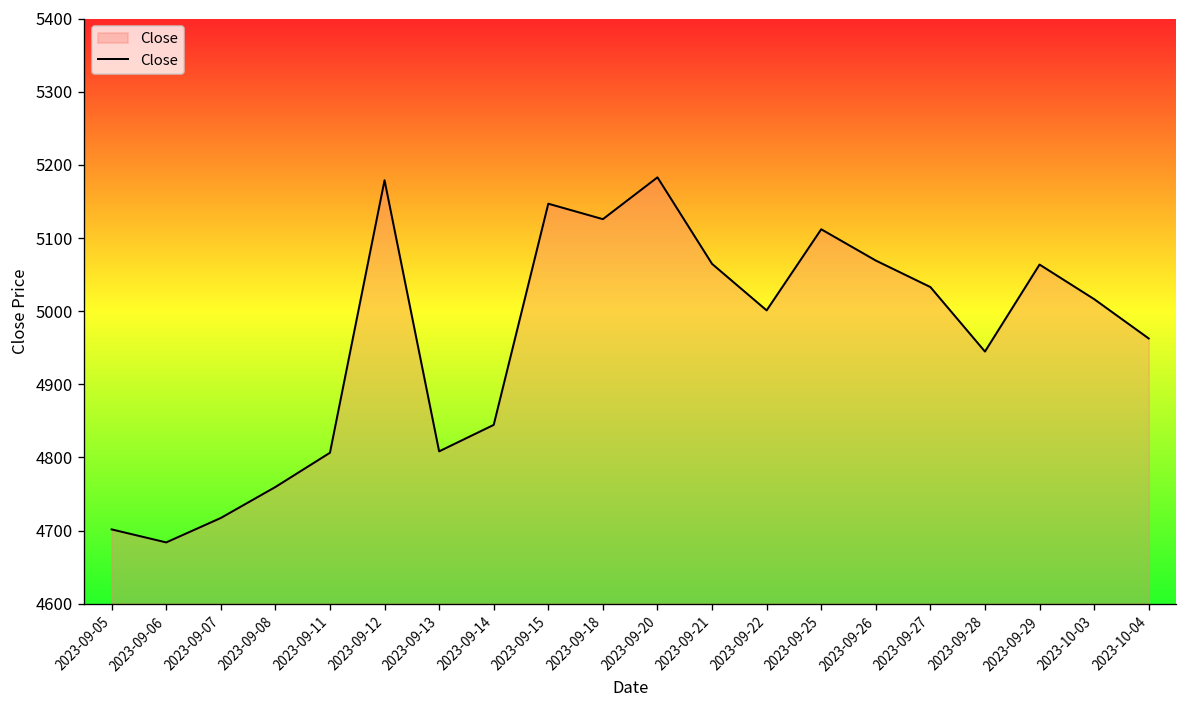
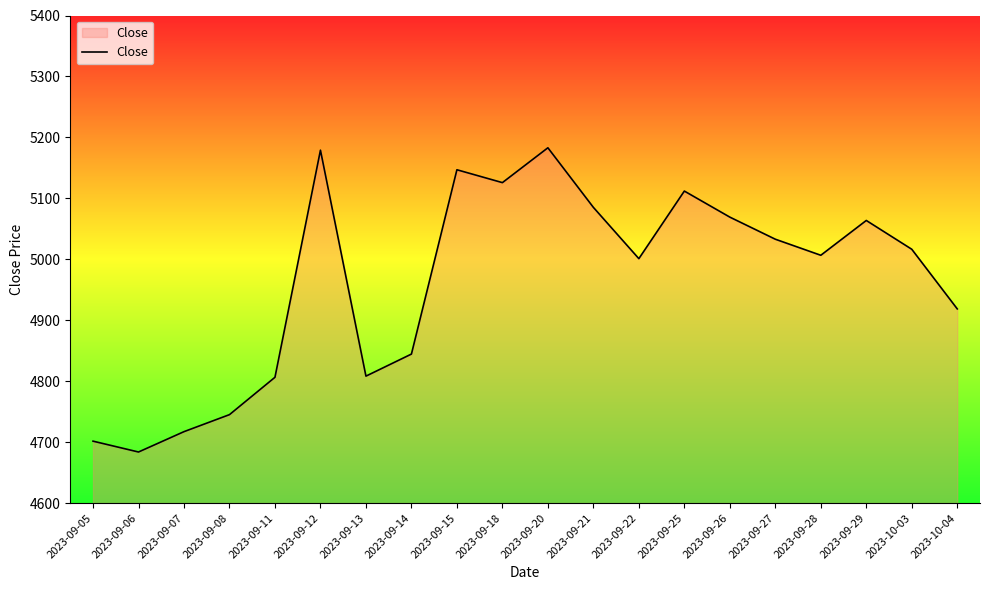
2023-09-08: 4760 -> 4750
2023-09-21: 5060 -> 5090
2023-09-28: 4940 -> 5010
2023-10-04: 4960 -> 4920
